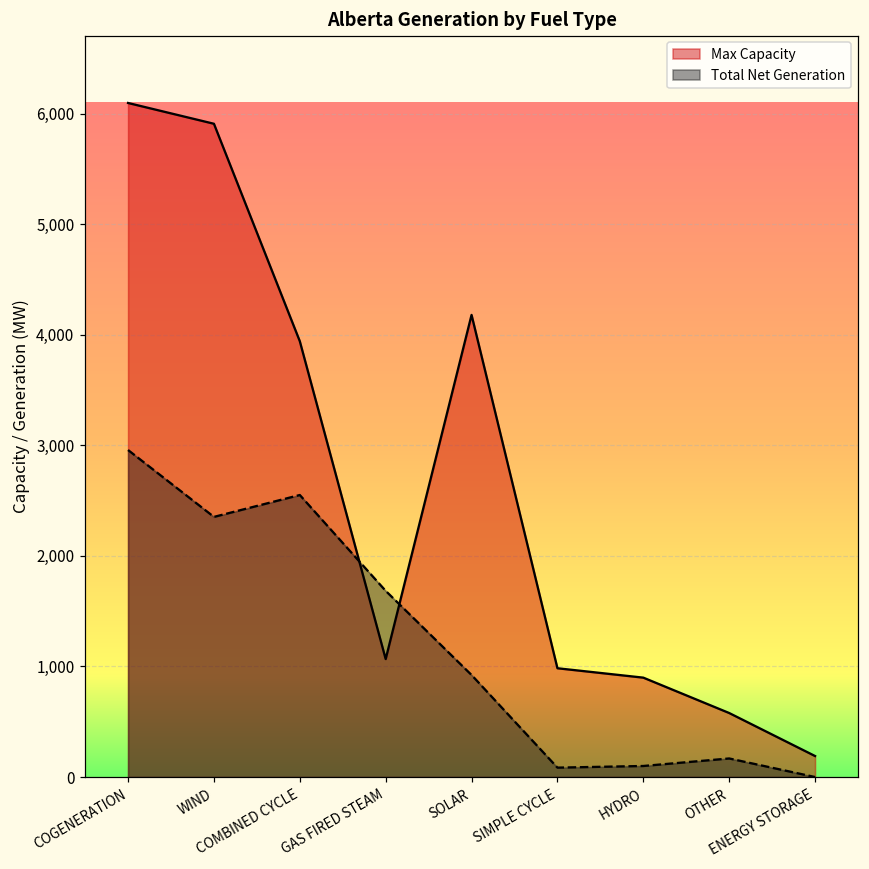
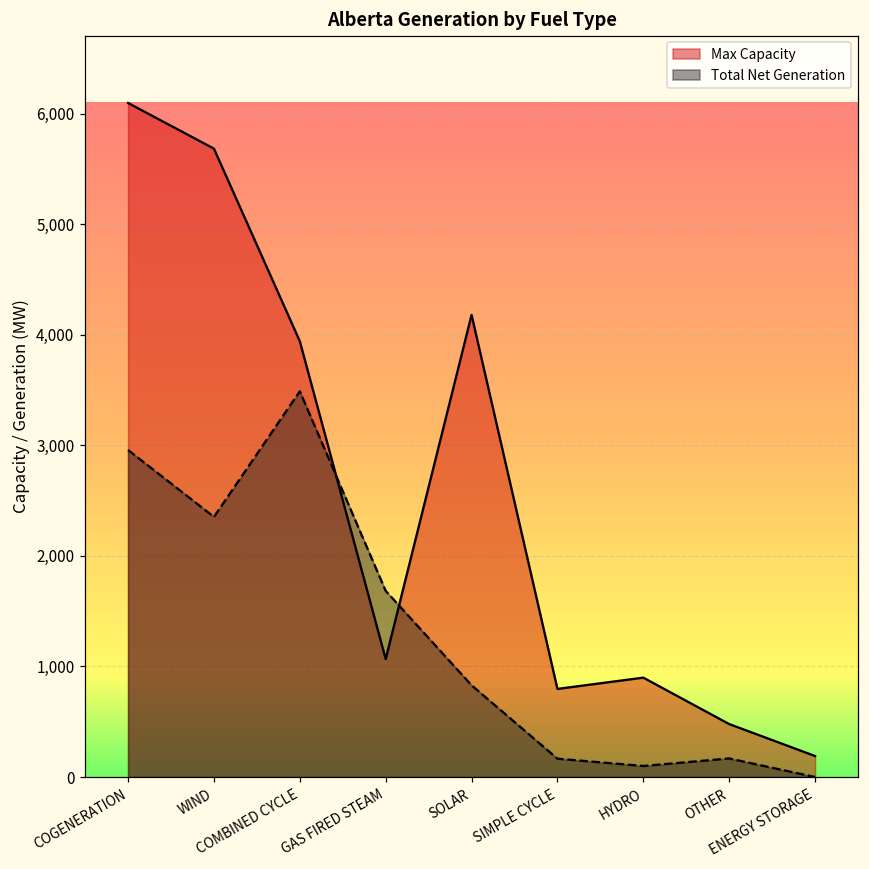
Max Capacity, WIND: 5,910 -> 5,680
Total Net Generation, COMBINED CYCLE: 2,550 -> 3,490
Total Net Generation, SOLAR: 920 -> 830
Max Capacity, SIMPLE CYCLE: 980 -> 800
Total Net Generation, SIMPLE CYCLE: 90 -> 170
Max Capacity, OTHER: 580 -> 480
